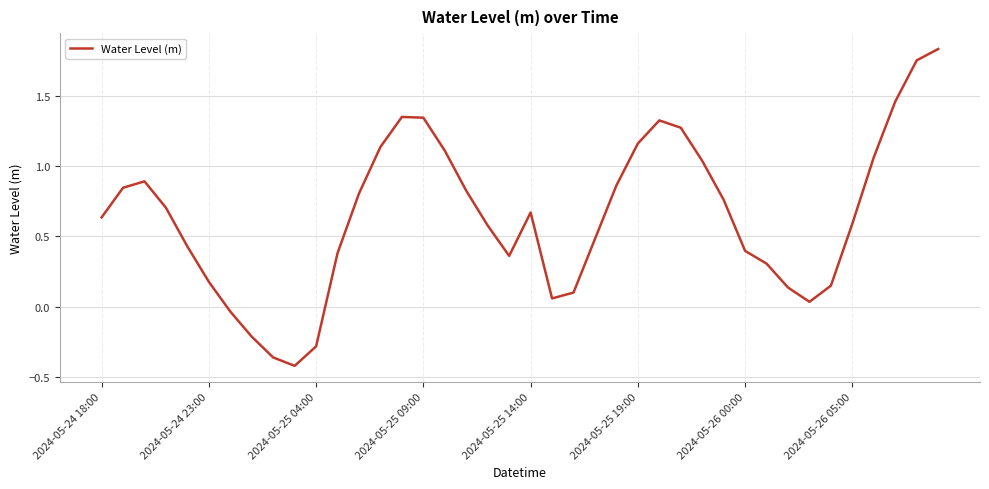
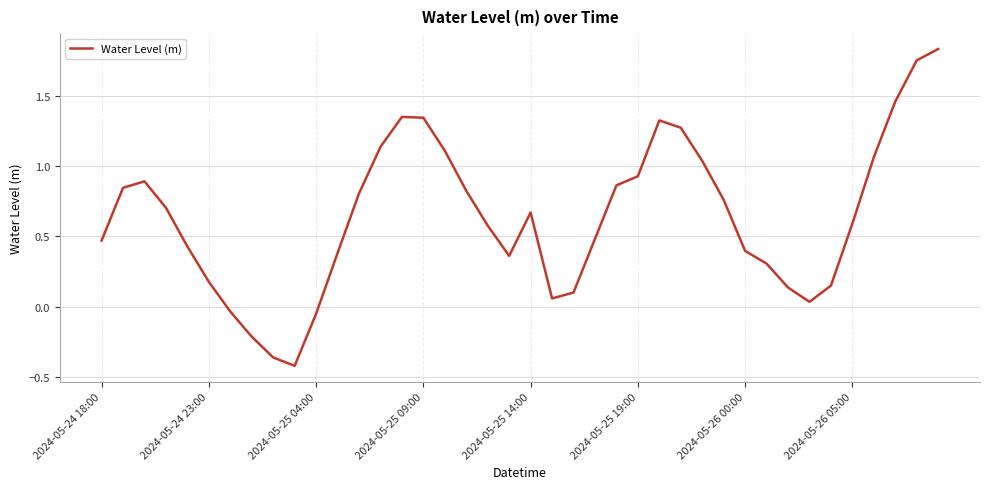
2024-05-24 18:00: 0.64 -> 0.47
2024-05-25 04:00: -0.28 -> -0.05
2024-05-25 19:00: 1.16 -> 0.93
